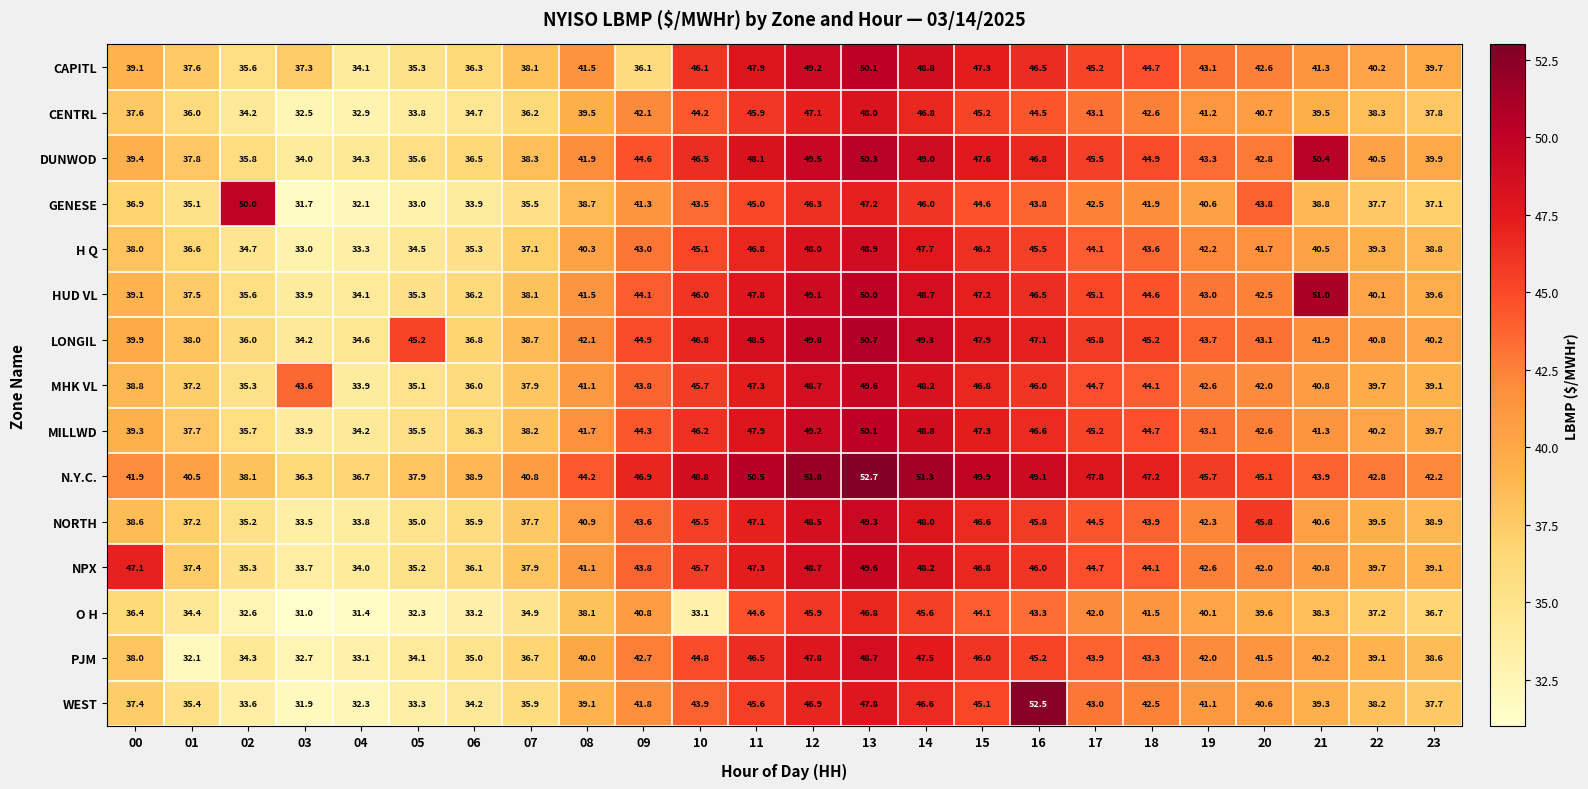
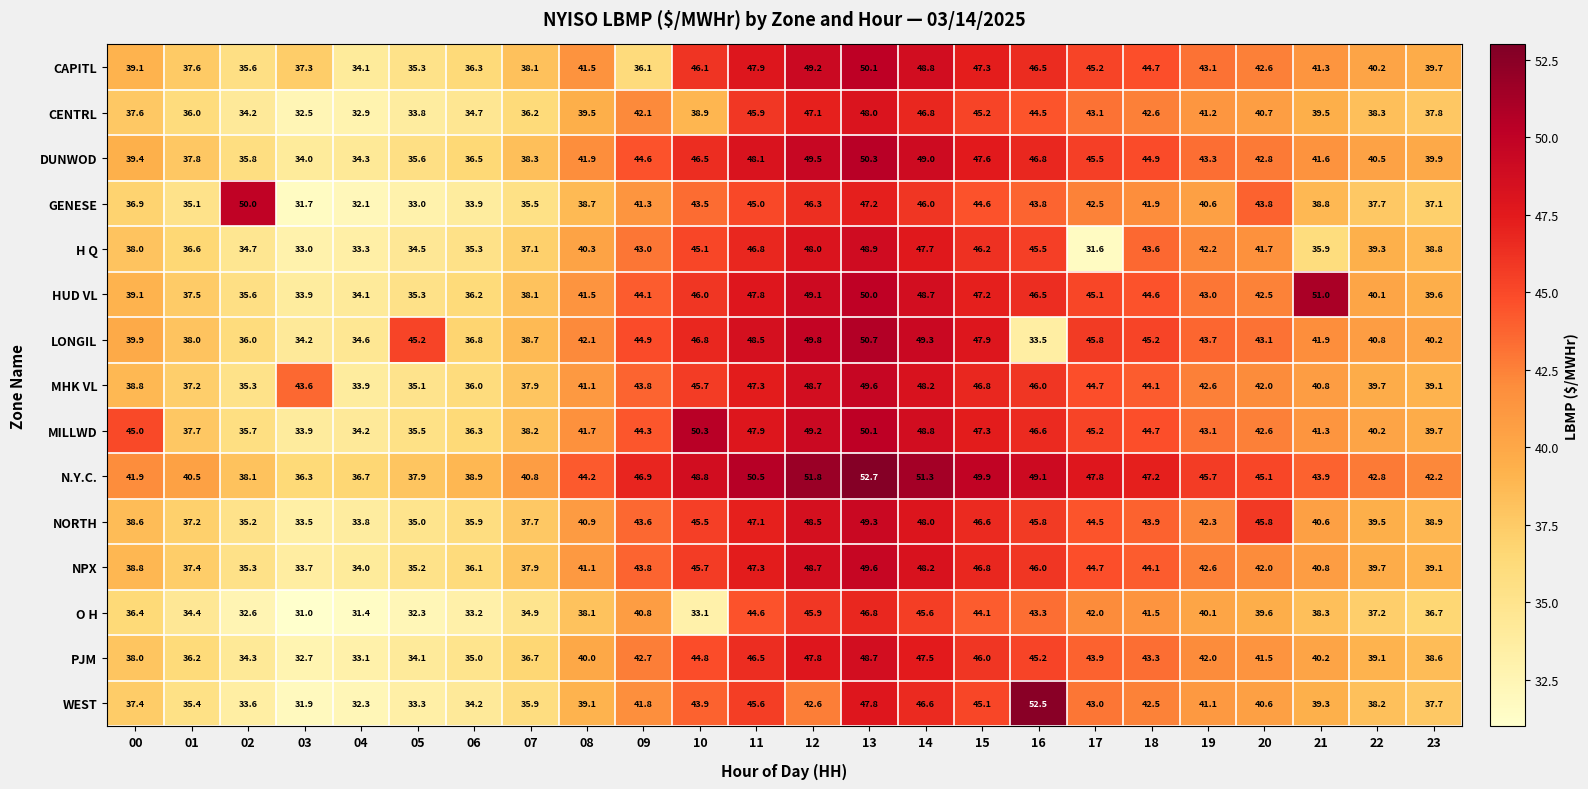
CENTRL, 10: 44.2 -> 38.9
DUNWOD, 21: 50.4 -> 41.6
H Q, 17: 44.1 -> 31.6
H Q, 21: 40.5 -> 35.9
LONGIL, 16: 47.1 -> 33.5
MILLWD, 00: 39.3 -> 45.0
MILLWD, 10: 46.2 -> 50.3
NPX, 00: 47.1 -> 38.8
PJM, 01: 32.1 -> 36.2
WEST, 12: 46.9 -> 42.6
